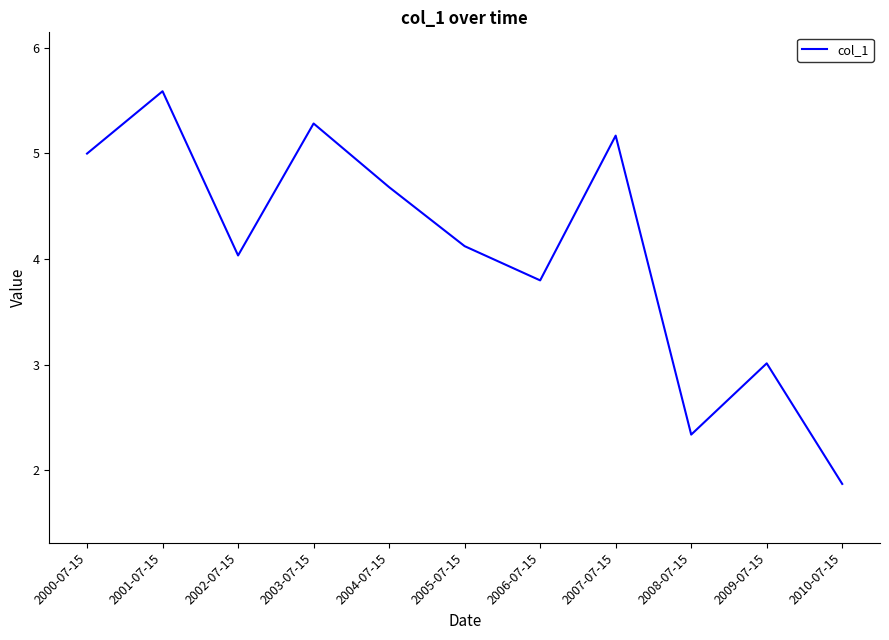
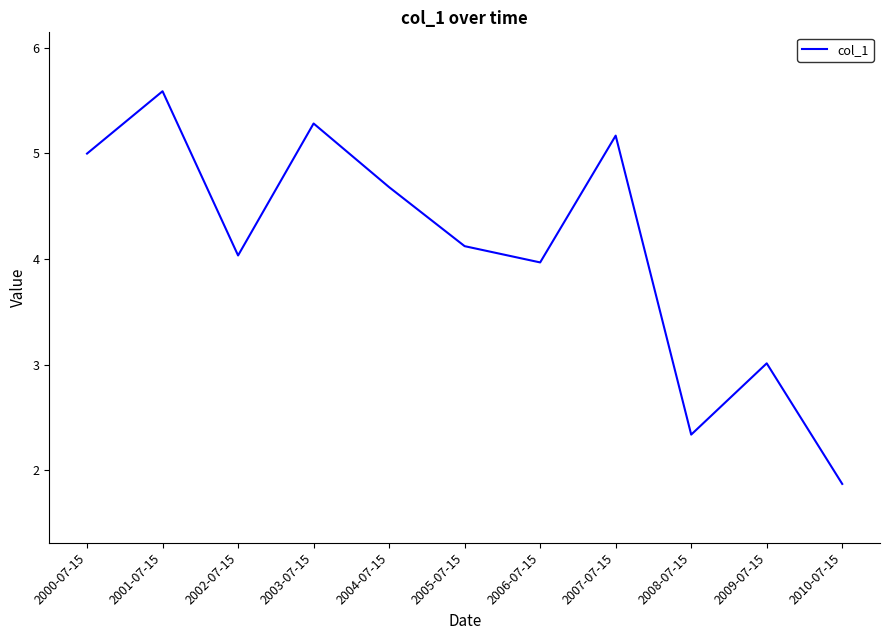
2006-07-15: 3.80 -> 3.97
